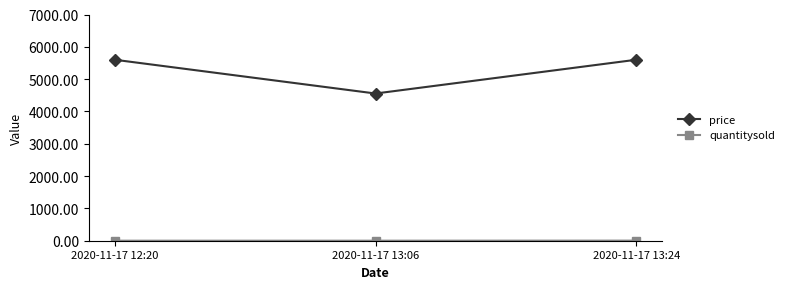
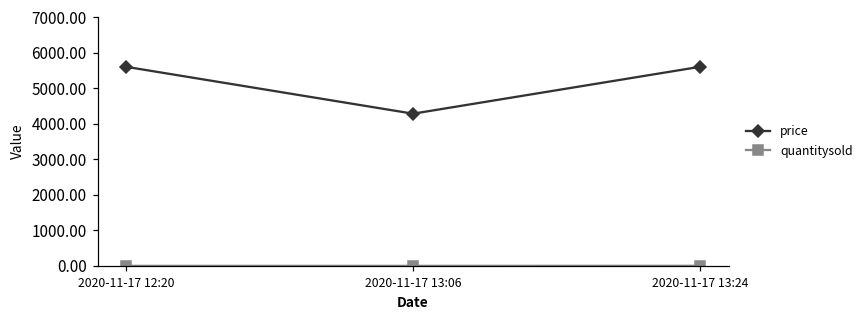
price, 2020-11-17 13:06: 4600 -> 4300
